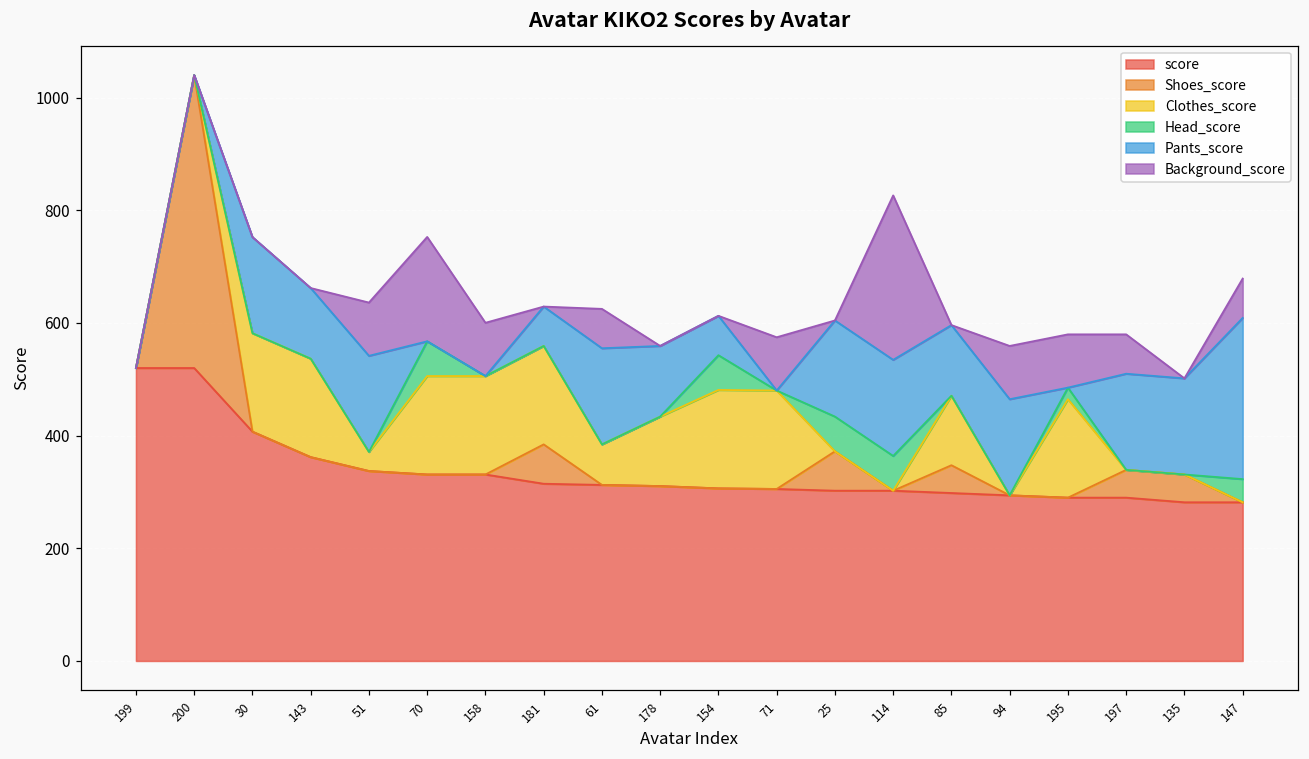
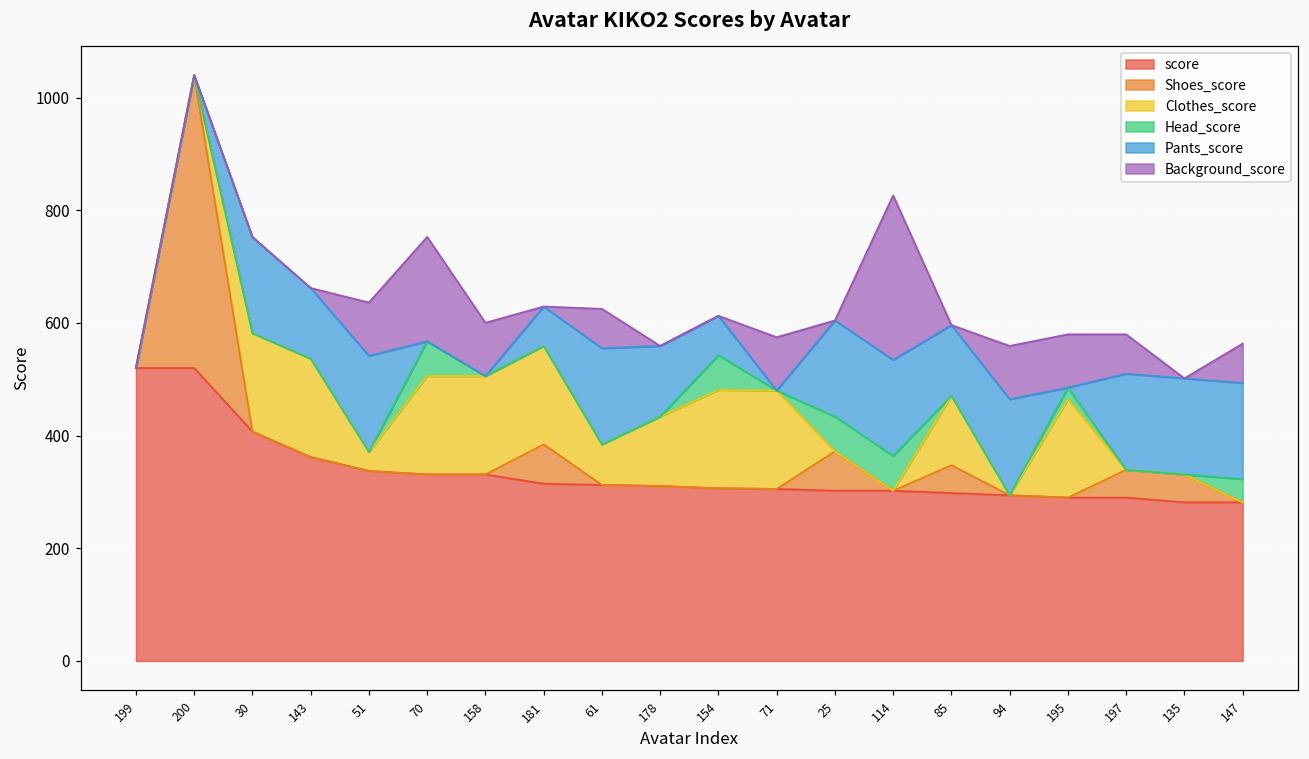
Pants_score, 147: 290 -> 170
